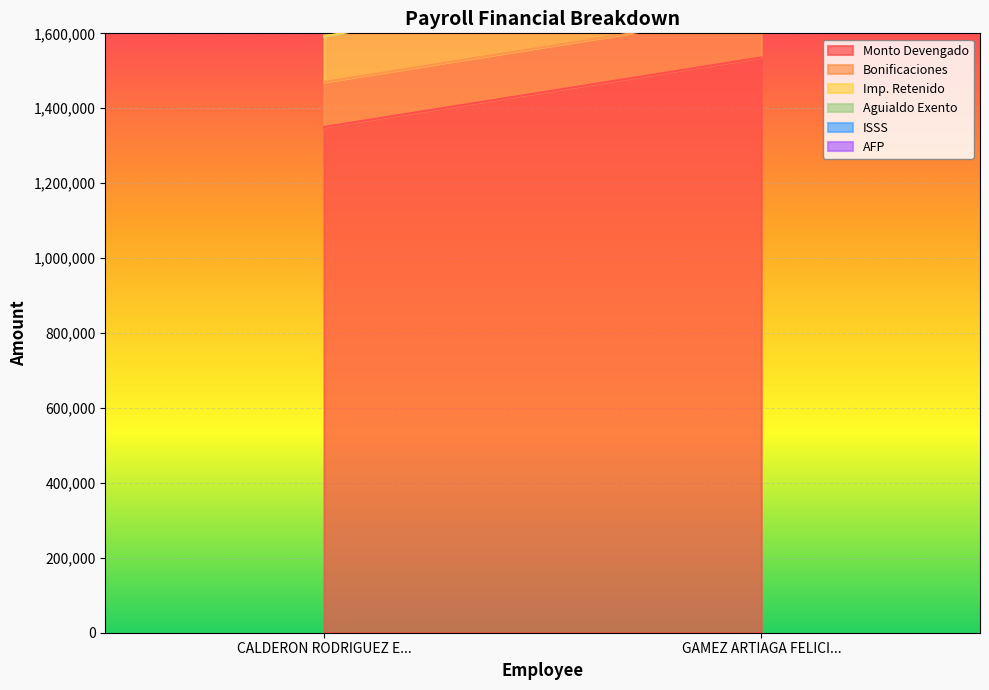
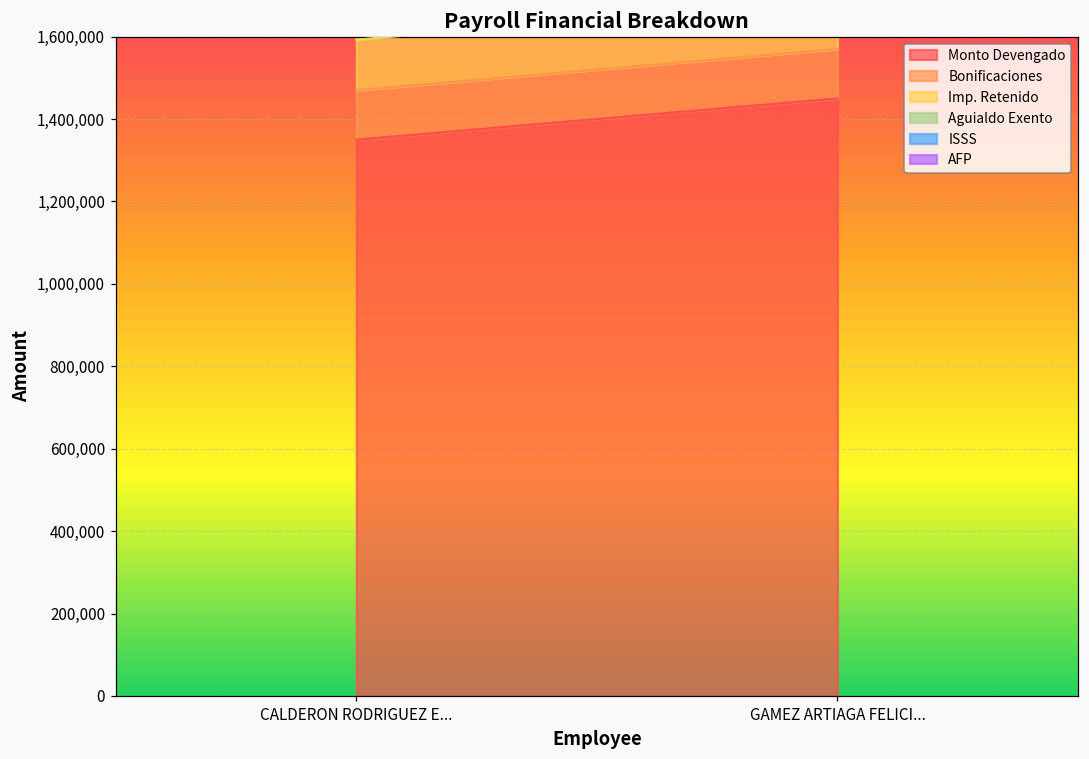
Monto Devengado, GAMEZ ARTIAGA FELICI...: 1,540,000 -> 1,450,000
